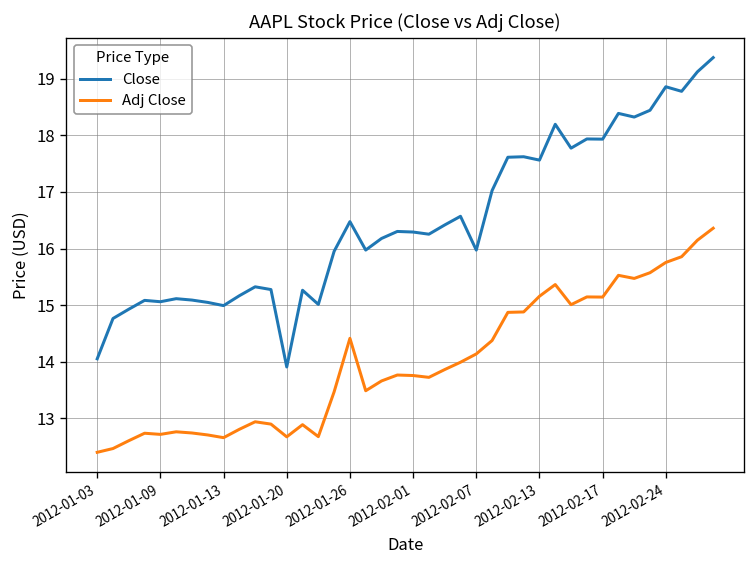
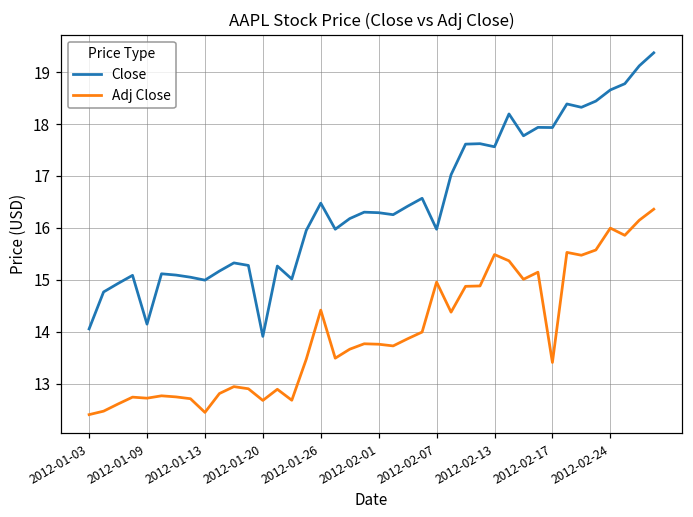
Close, 2012-01-09: 15.1 -> 14.1
Adj Close, 2012-01-13: 12.7 -> 12.4
Adj Close, 2012-02-07: 14.1 -> 15.0
Adj Close, 2012-02-13: 15.2 -> 15.5
Adj Close, 2012-02-17: 15.1 -> 13.4
Close, 2012-02-24: 18.9 -> 18.7
Adj Close, 2012-02-24: 15.8 -> 16.0
